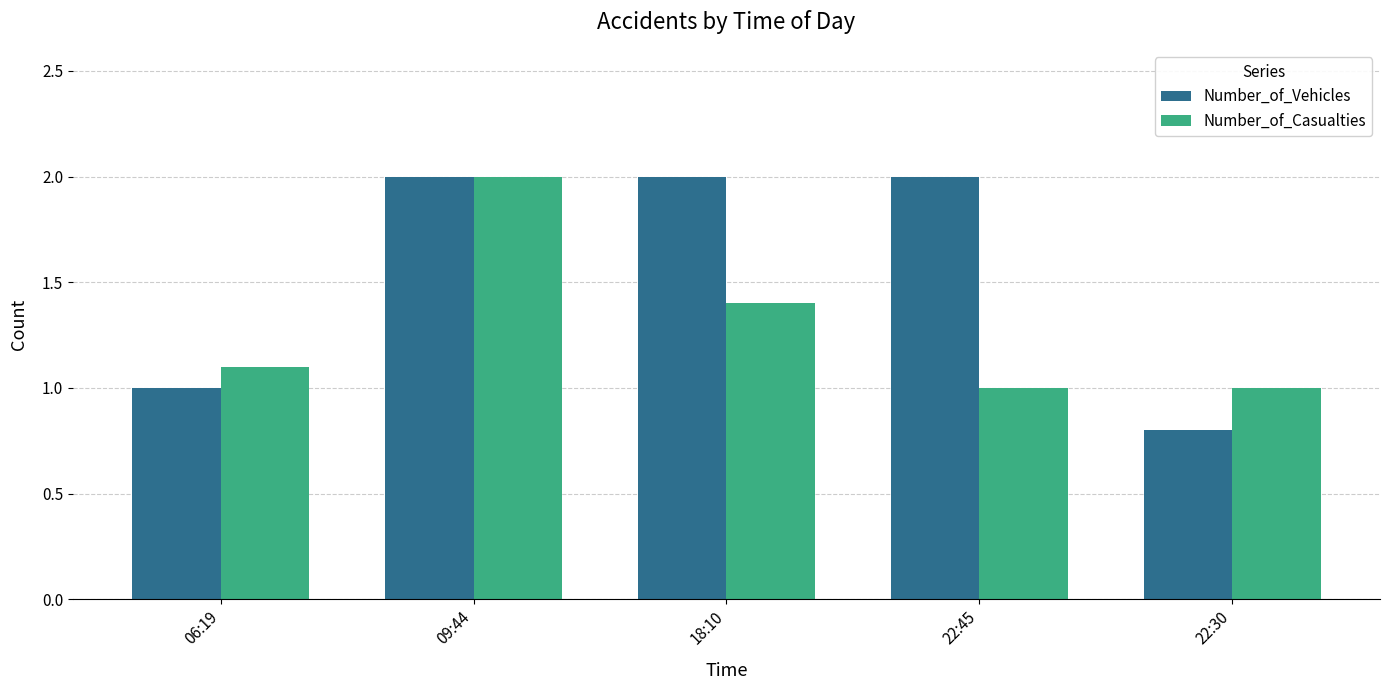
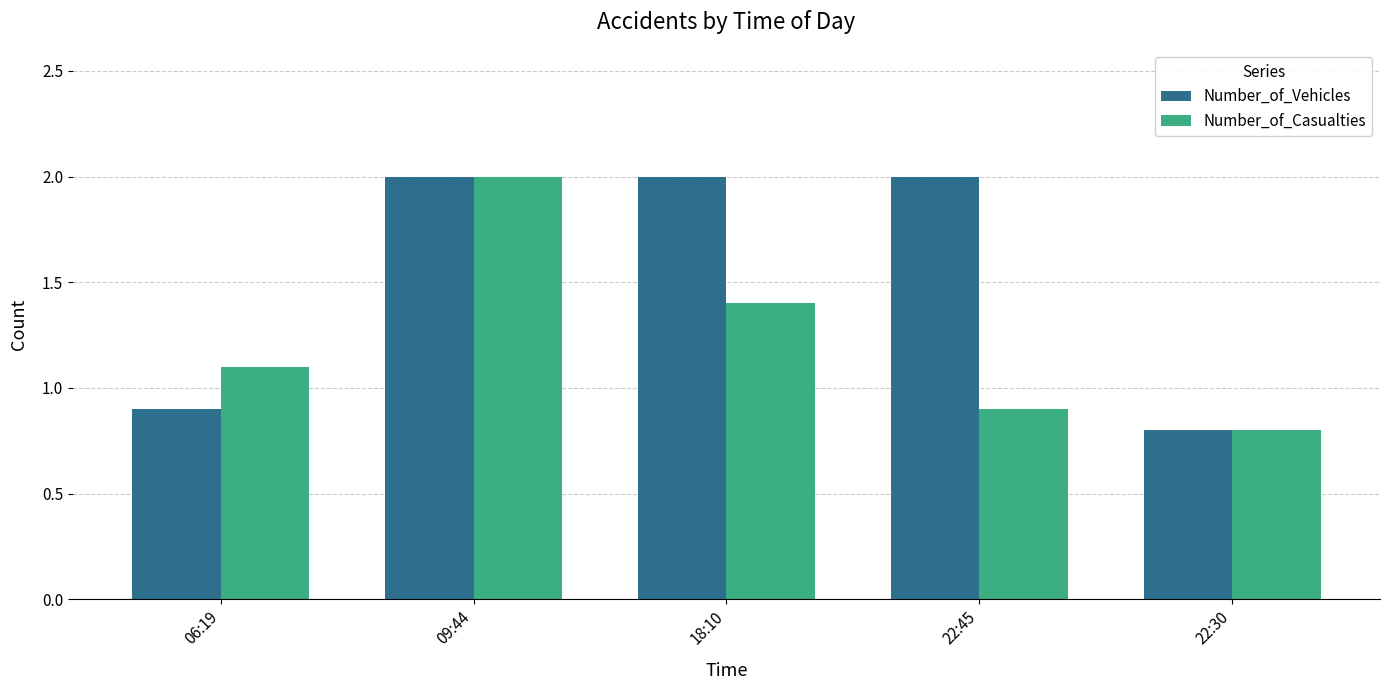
Number_of_Vehicles, 06:19: 1.0 -> 0.9
Number_of_Casualties, 22:45: 1.0 -> 0.9
Number_of_Casualties, 22:30: 1.0 -> 0.8
